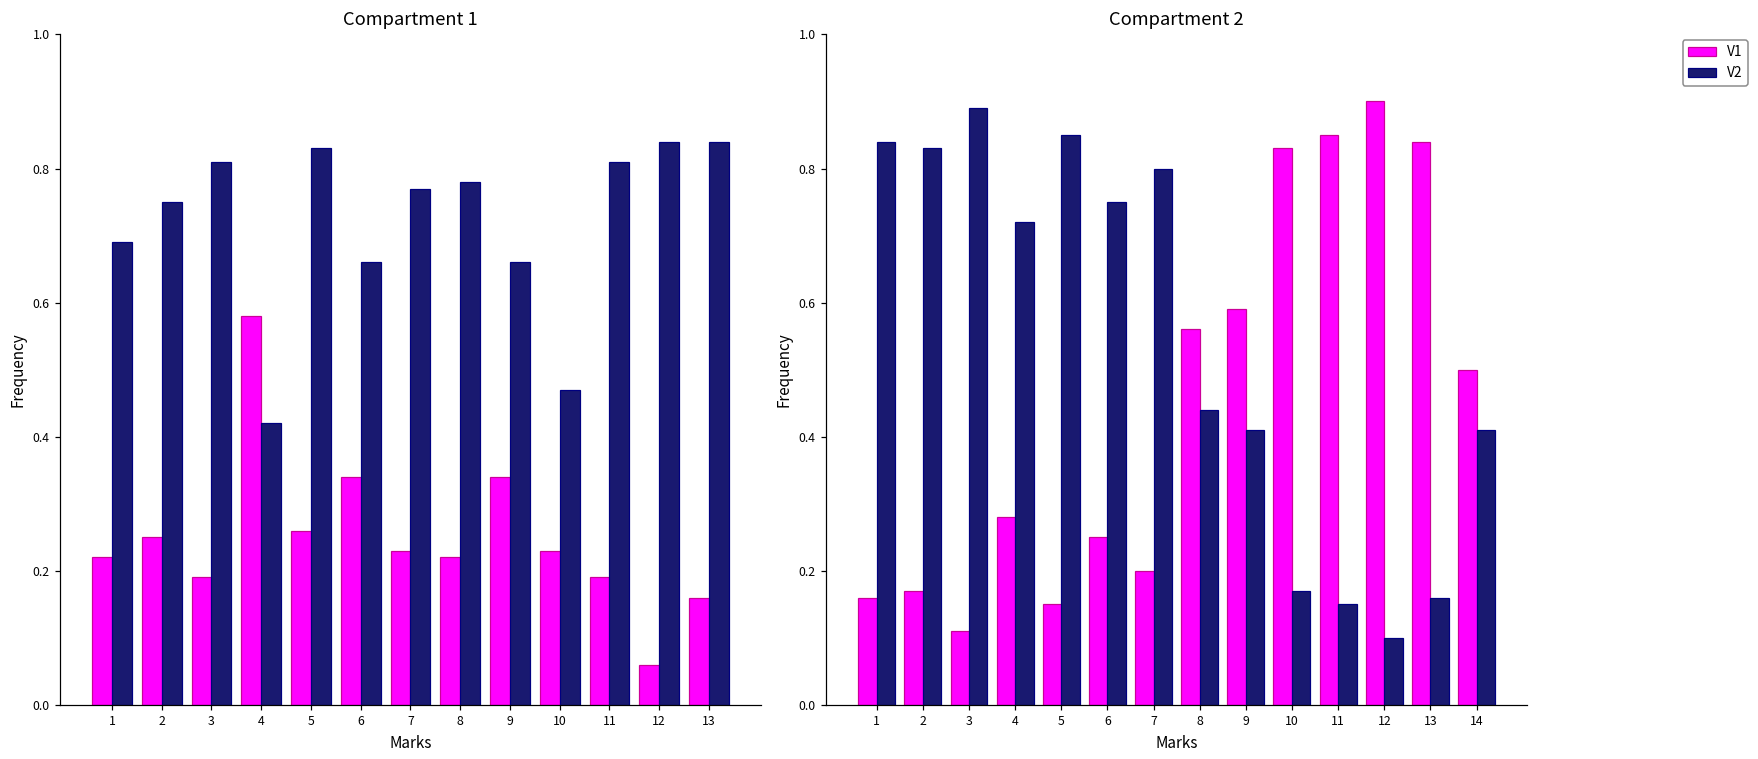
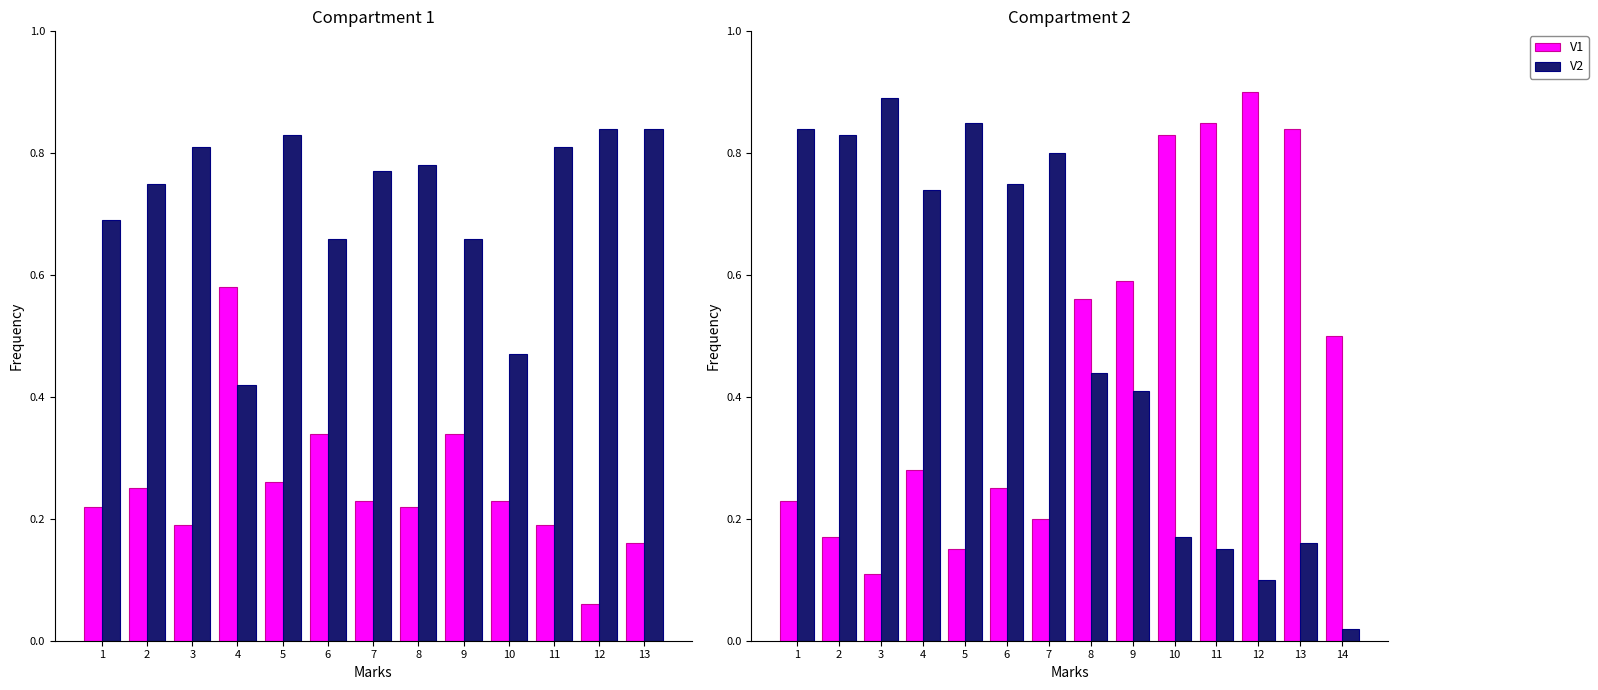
Compartment 2, V1, 1: 0.16 -> 0.23
Compartment 2, V2, 4: 0.72 -> 0.74
Compartment 2, V2, 14: 0.41 -> 0.02
